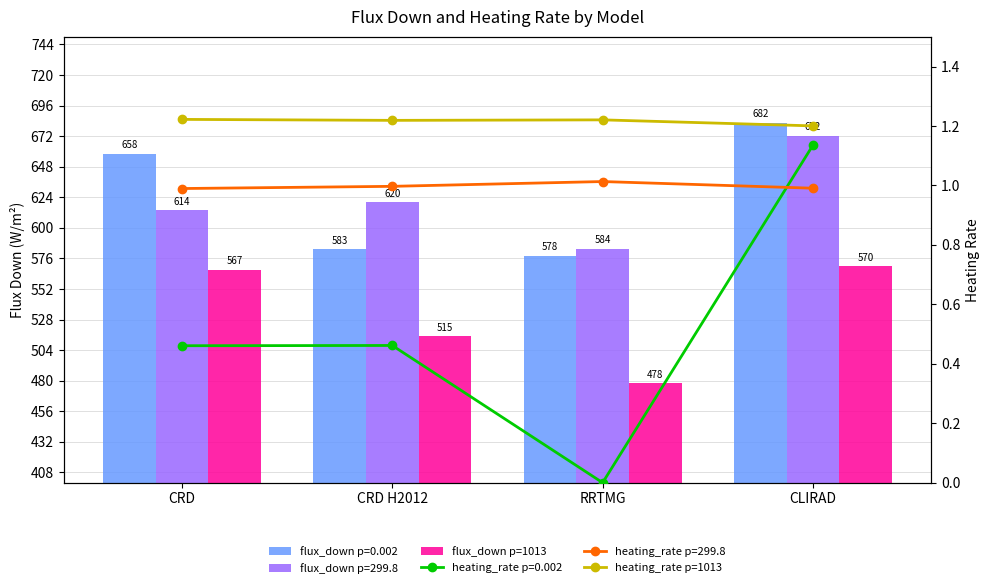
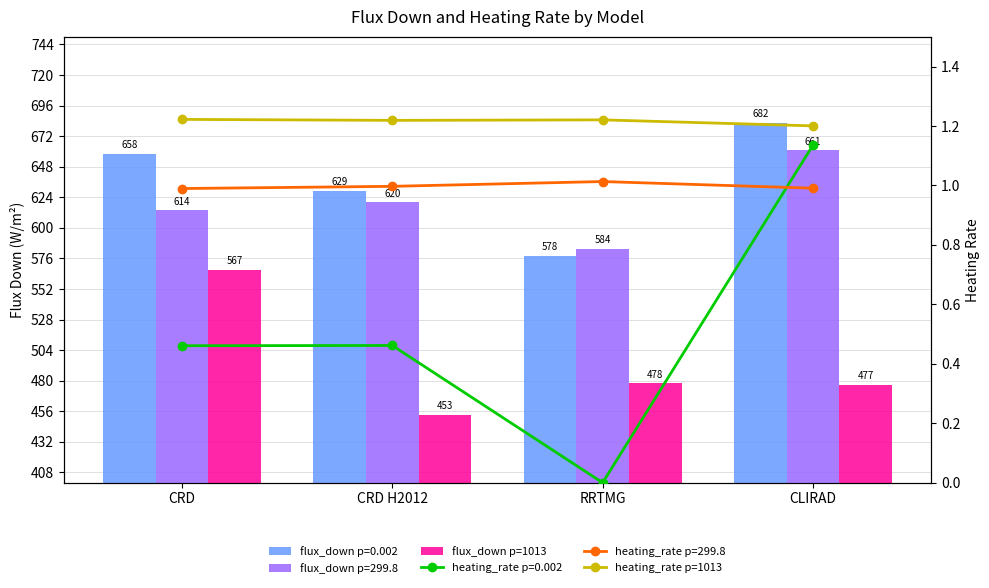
flux_down p=0.002, CRD H2012: 583 -> 629
flux_down p=1013, CRD H2012: 515 -> 453
flux_down p=299.8, CLIRAD: 672 -> 661
flux_down p=1013, CLIRAD: 570 -> 477
